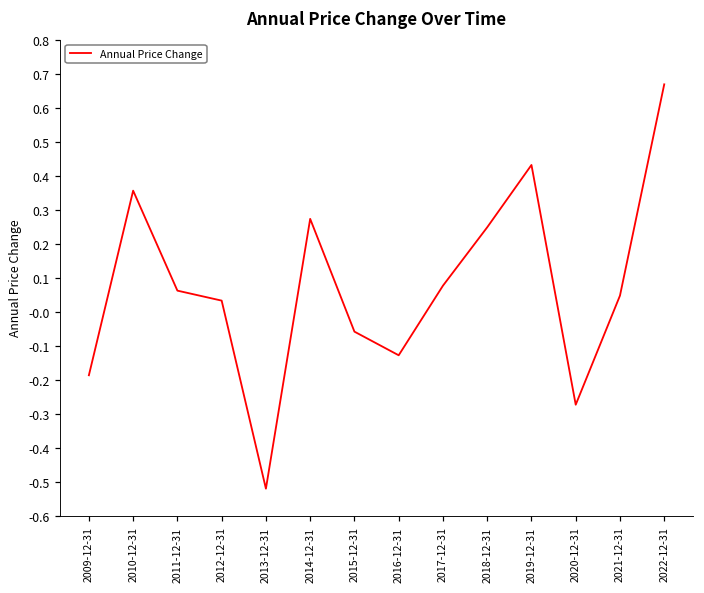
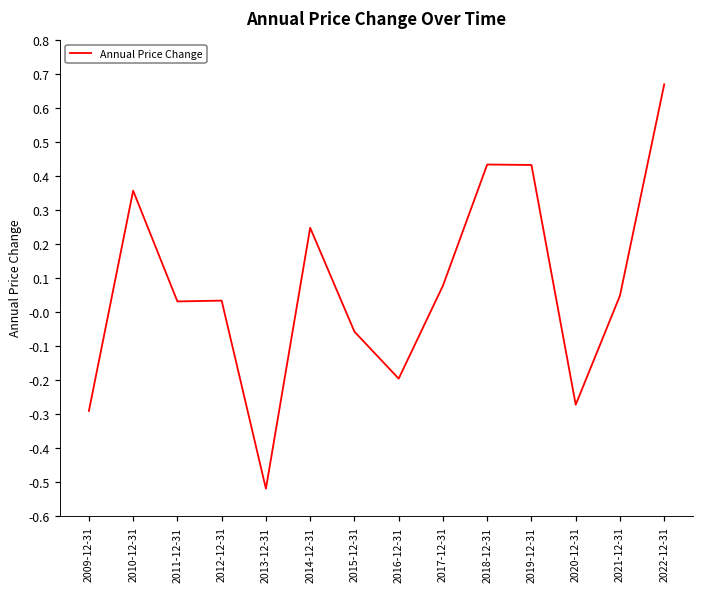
2009-12-31: -0.19 -> -0.29
2011-12-31: 0.06 -> 0.03
2014-12-31: 0.27 -> 0.25
2016-12-31: -0.13 -> -0.20
2018-12-31: 0.25 -> 0.43
